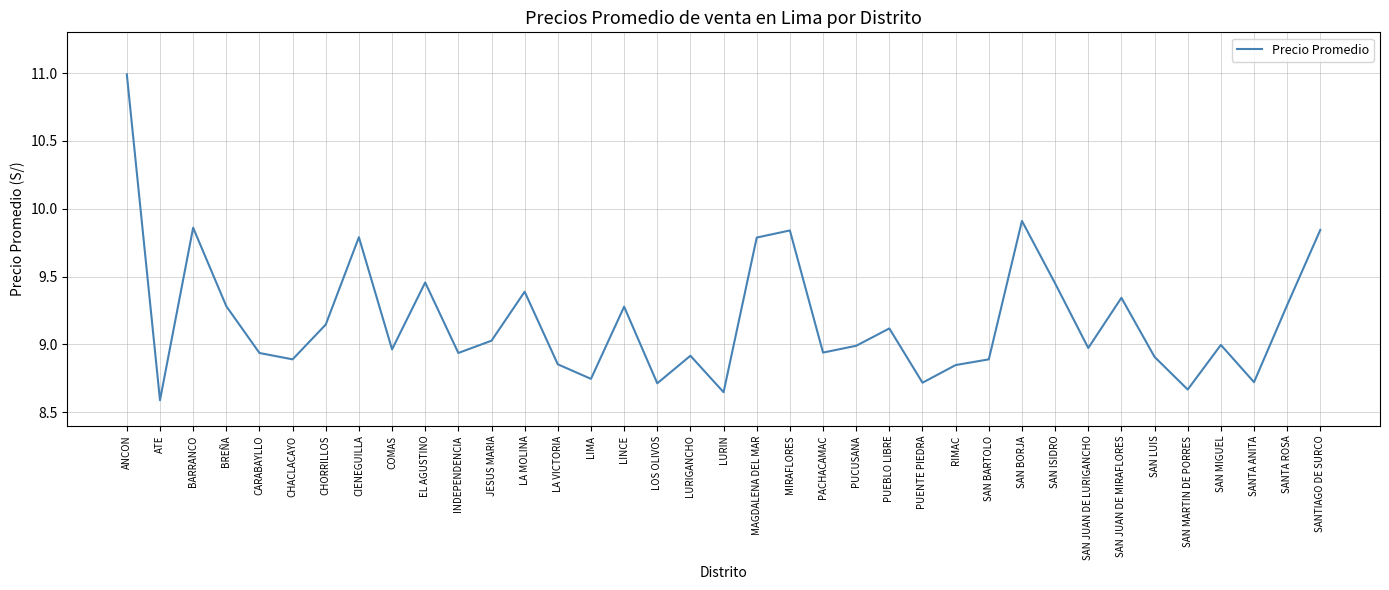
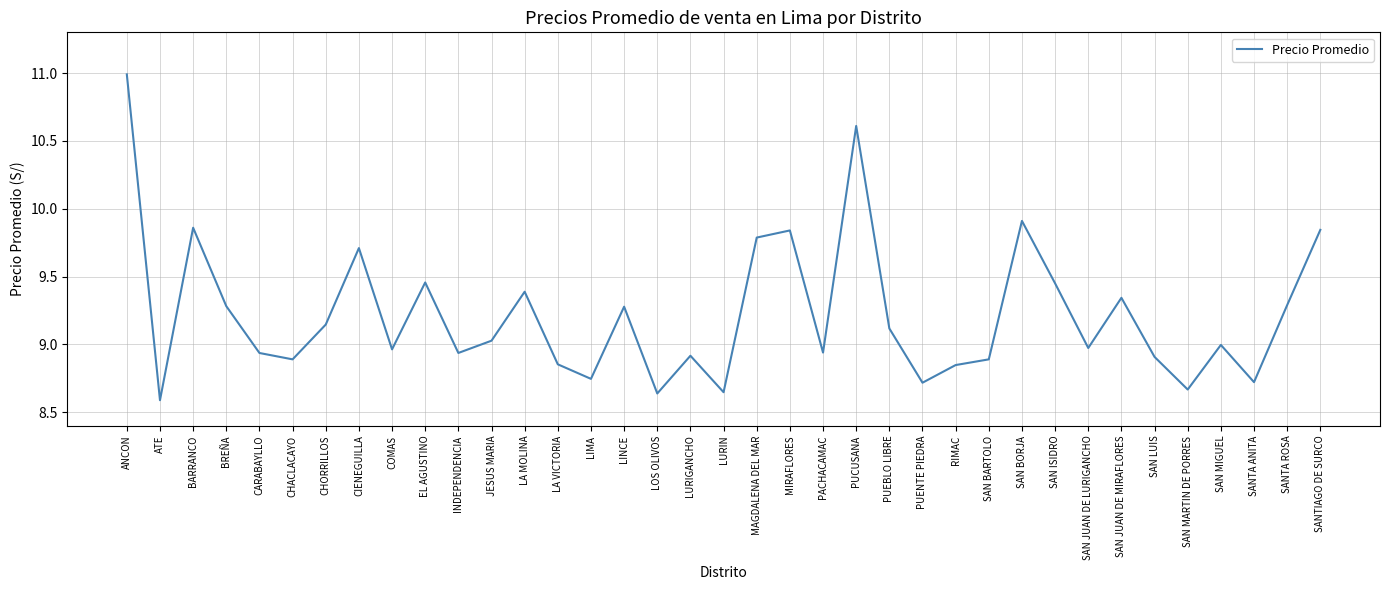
CIENEGUILLA: 9.79 -> 9.71
LOS OLIVOS: 8.71 -> 8.64
PUCUSANA: 8.99 -> 10.61
